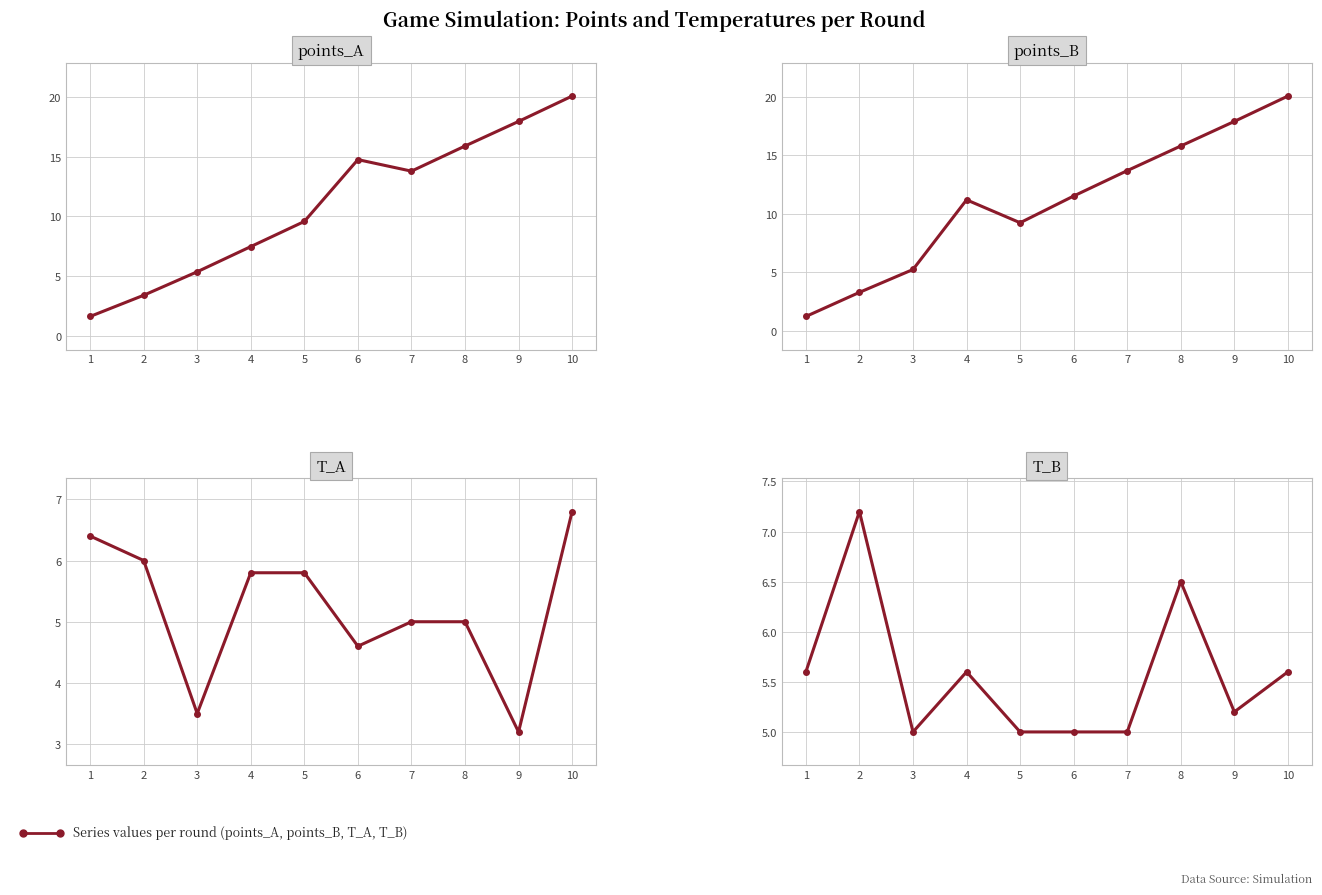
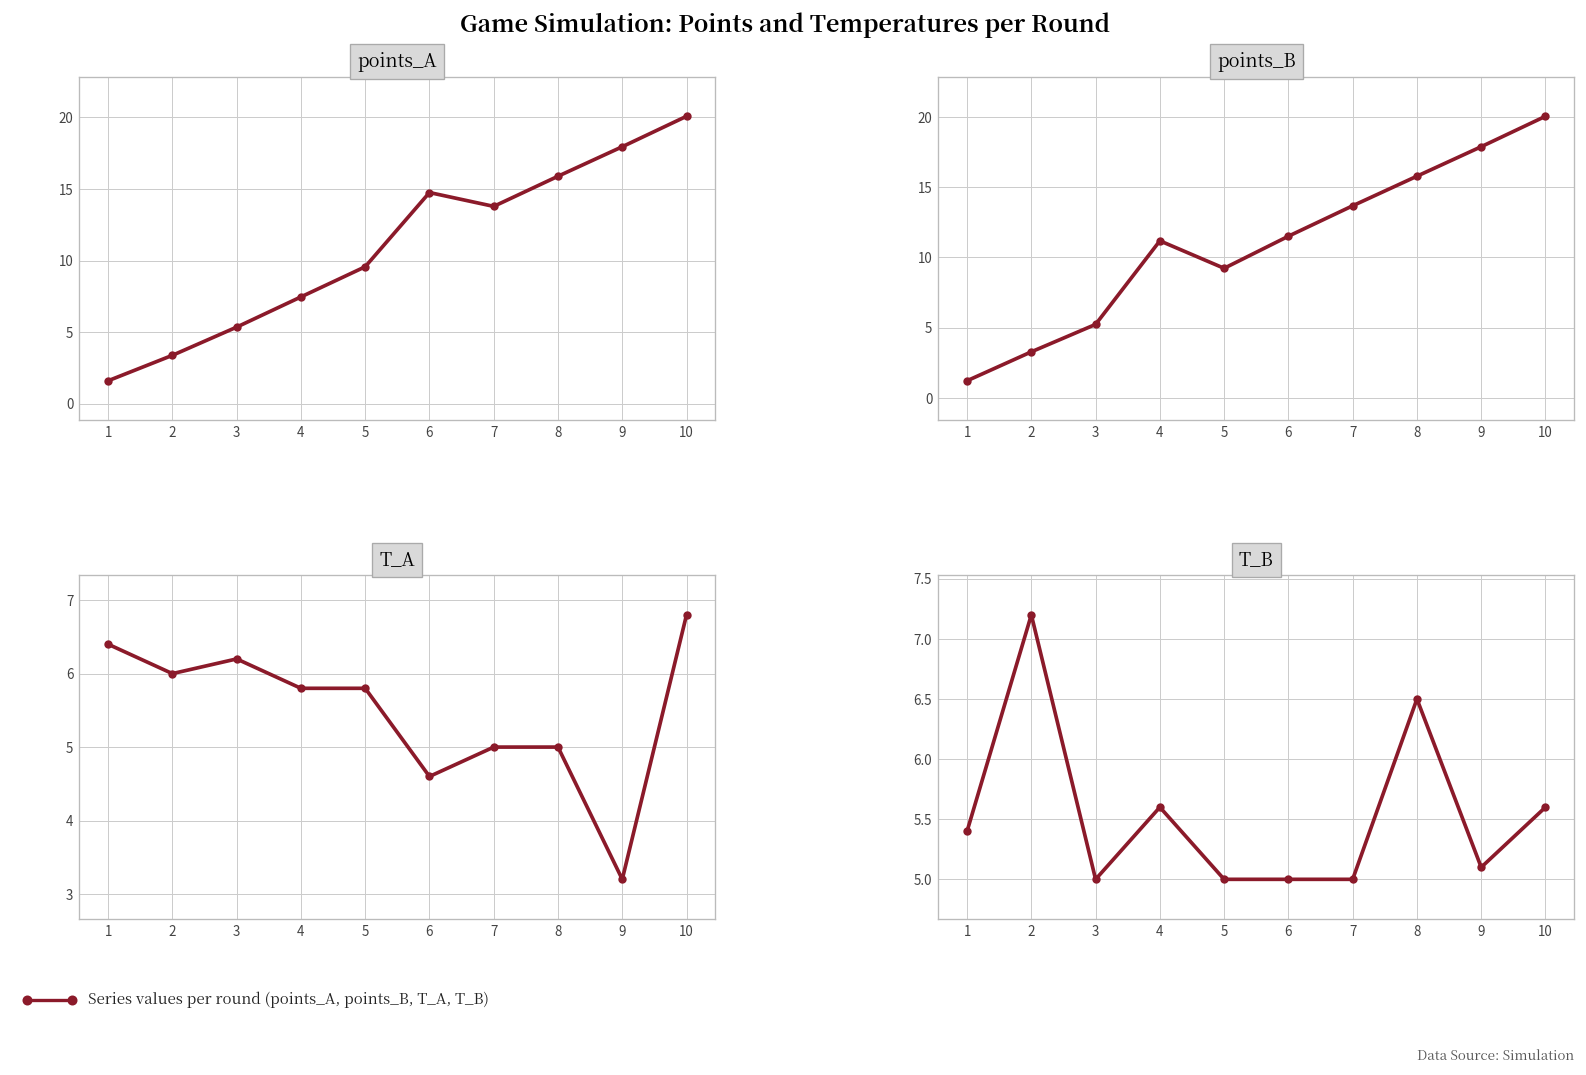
T_A, 3: 3.5 -> 6.2
T_B, 1: 5.6 -> 5.4
T_B, 9: 5.2 -> 5.1
